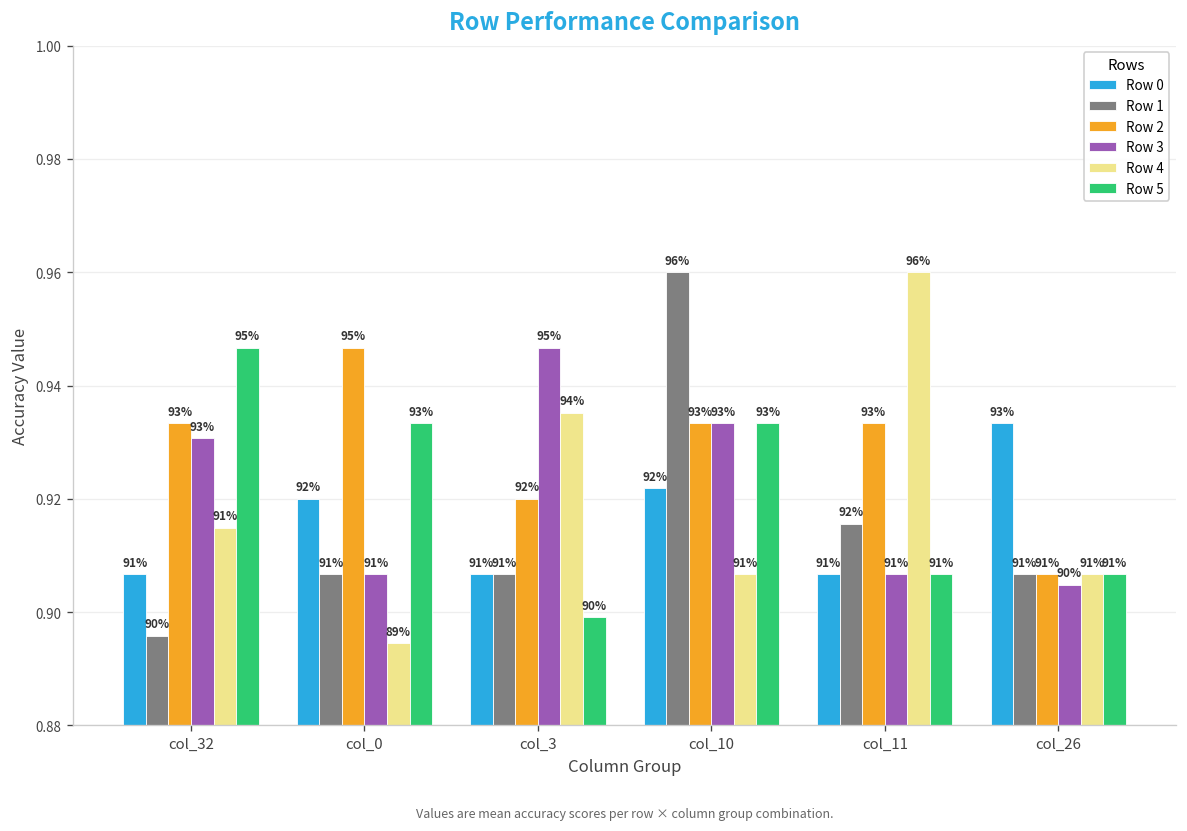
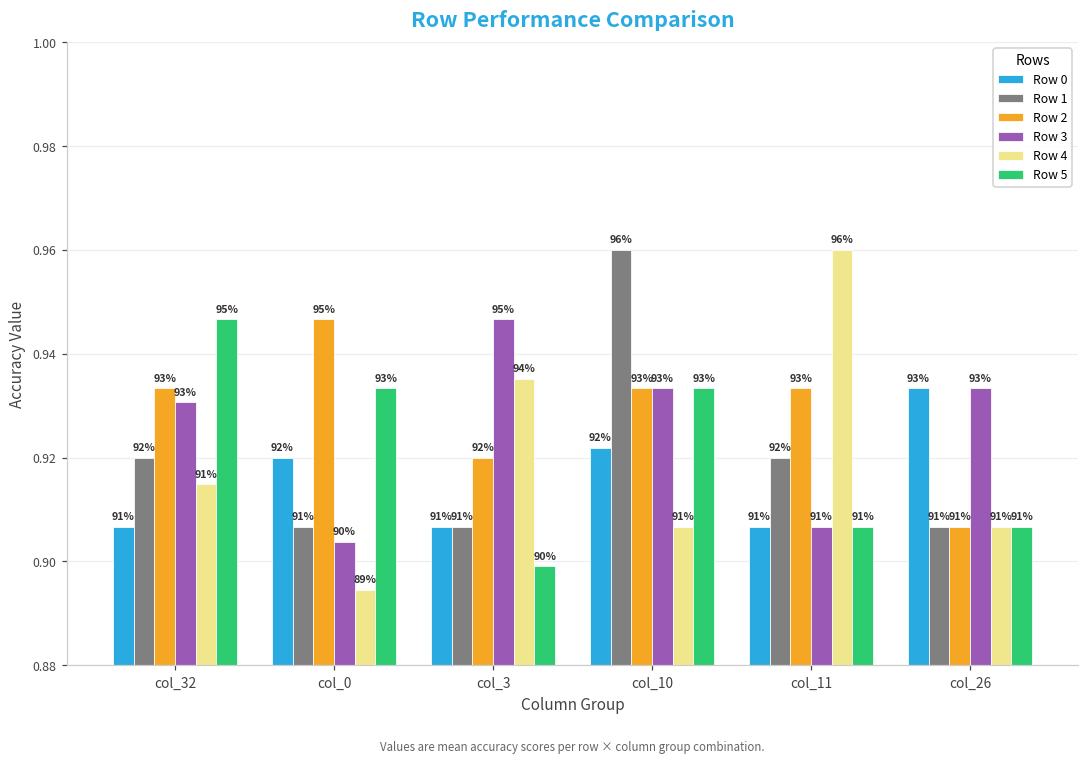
Row 1, col_32: 90% -> 92%
Row 3, col_0: 91% -> 90%
Row 1, col_11: 0.916 -> 0.920
Row 3, col_26: 90% -> 93%
